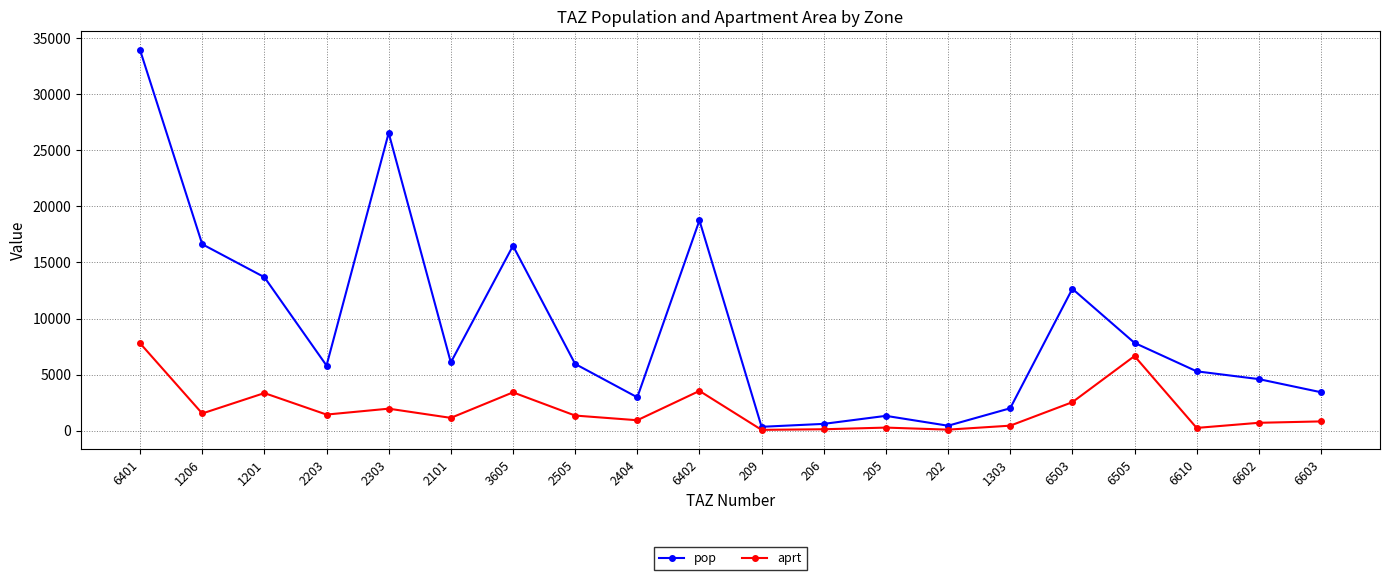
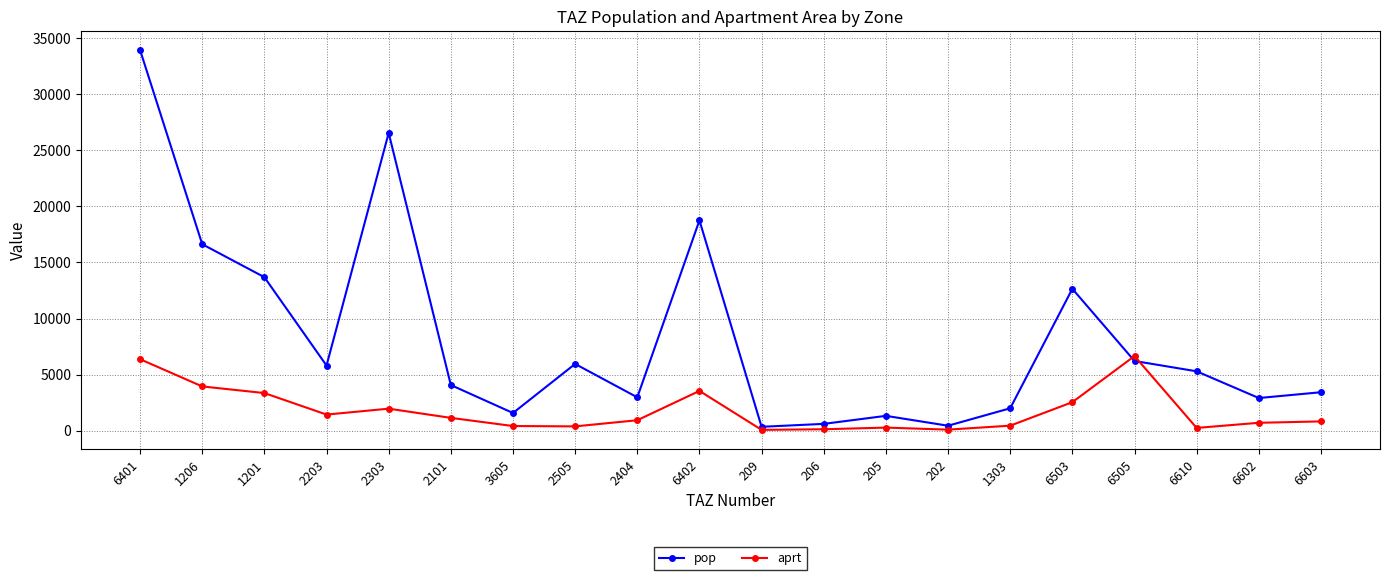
aprt, 6401: 7800 -> 6400
aprt, 1206: 1500 -> 3900
pop, 2101: 6100 -> 4100
pop, 3605: 16500 -> 1600
aprt, 3605: 3400 -> 400
aprt, 2505: 1300 -> 400
pop, 6505: 7800 -> 6200
pop, 6602: 4600 -> 2900
